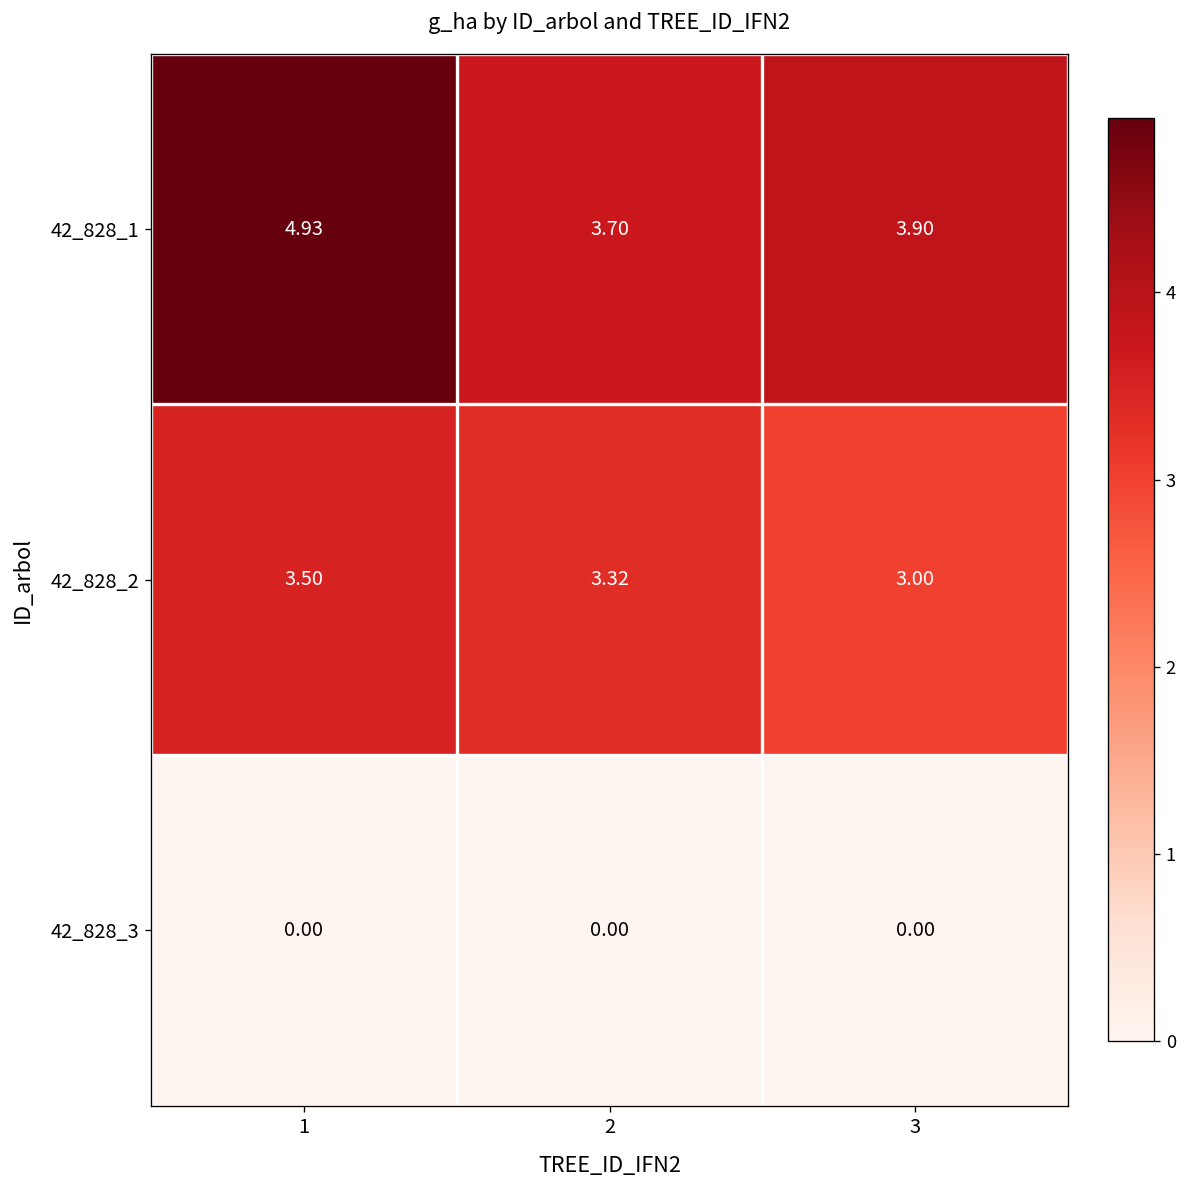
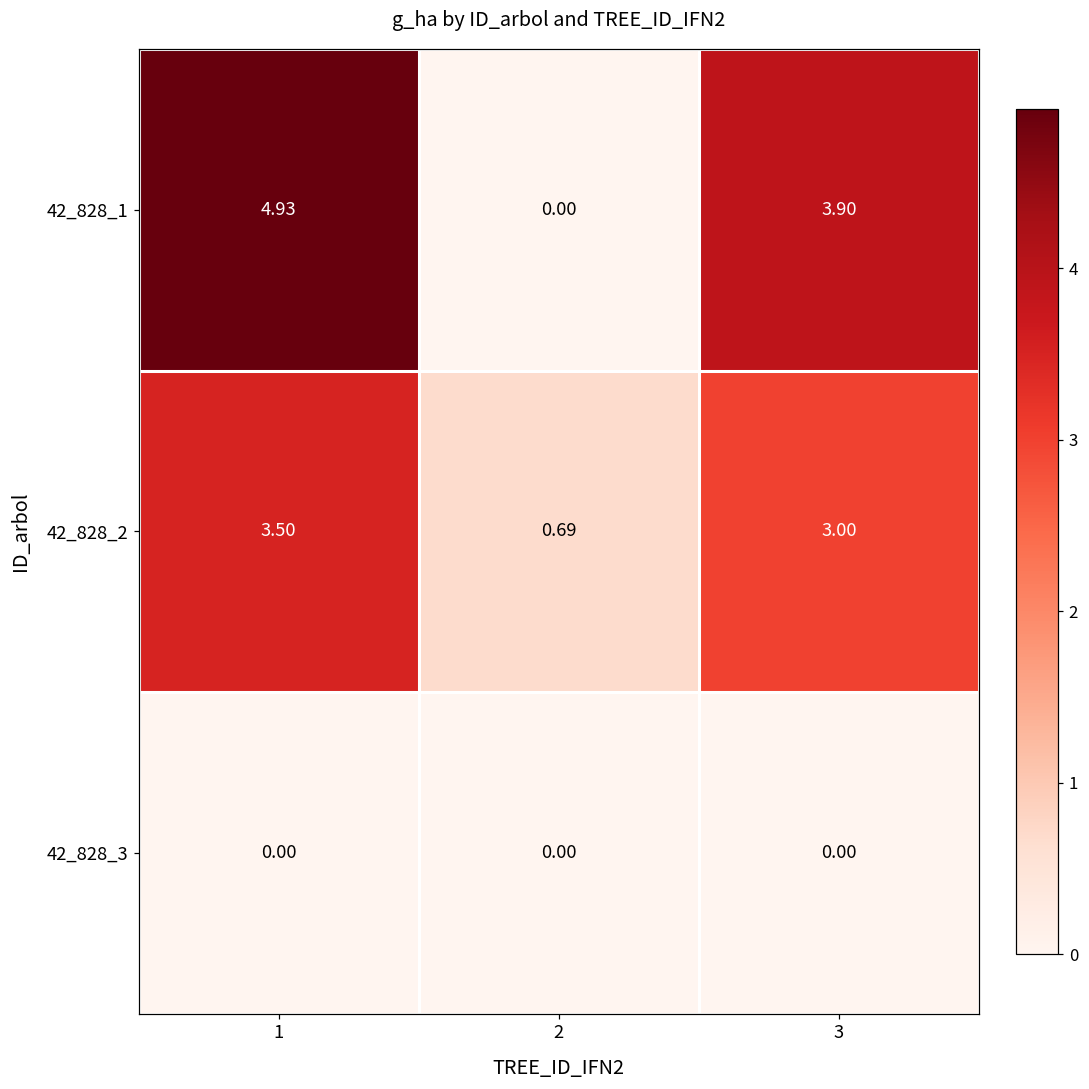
42_828_1, 2: 3.70 -> 0.00
42_828_2, 2: 3.32 -> 0.69
